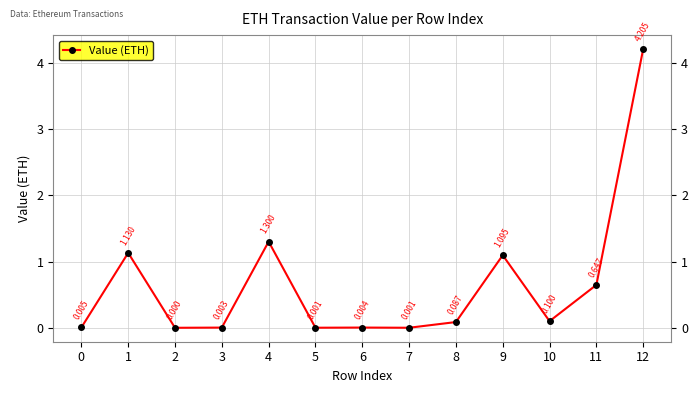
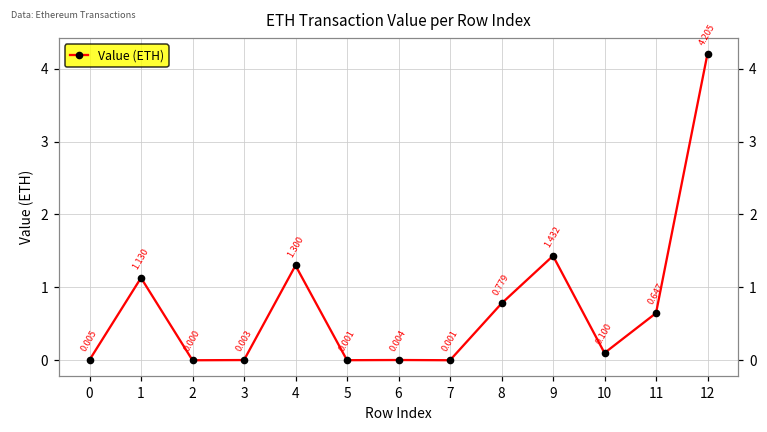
8: 0.087 -> 0.779
9: 1.095 -> 1.432
